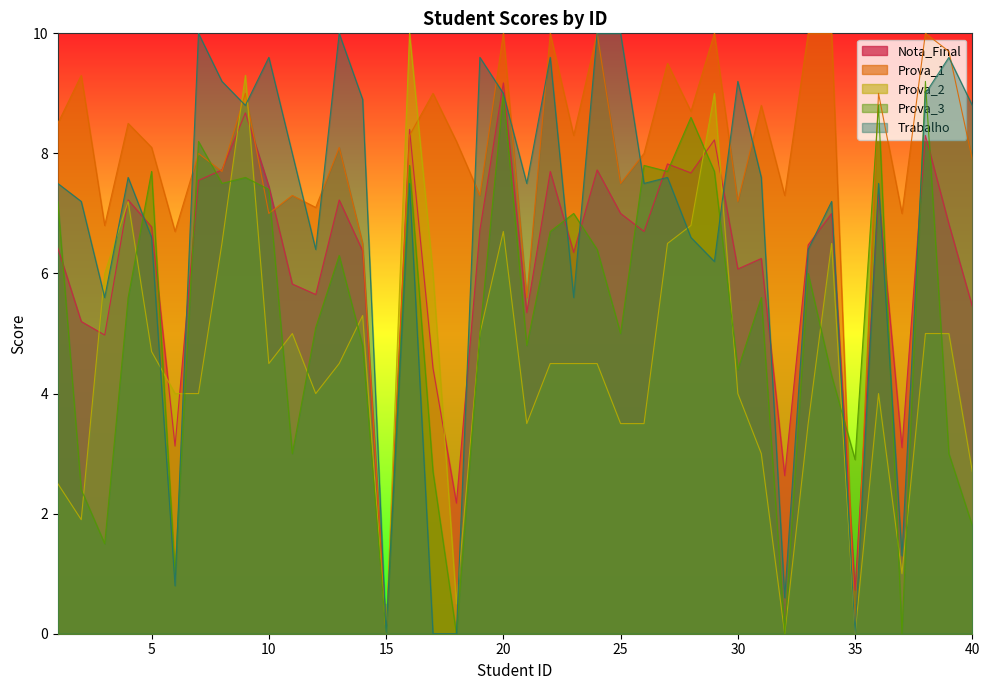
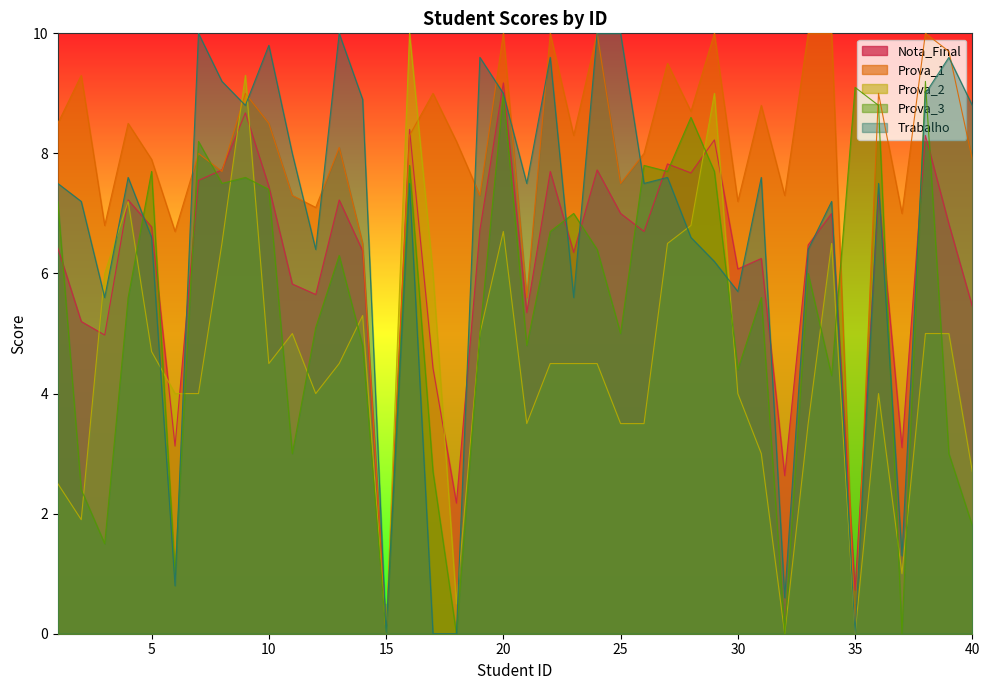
Prova_1, 5: 8.1 -> 7.9
Prova_1, 10: 7.0 -> 8.5
Trabalho, 10: 9.6 -> 9.8
Trabalho, 30: 9.2 -> 5.7
Prova_3, 35: 2.9 -> 9.1
